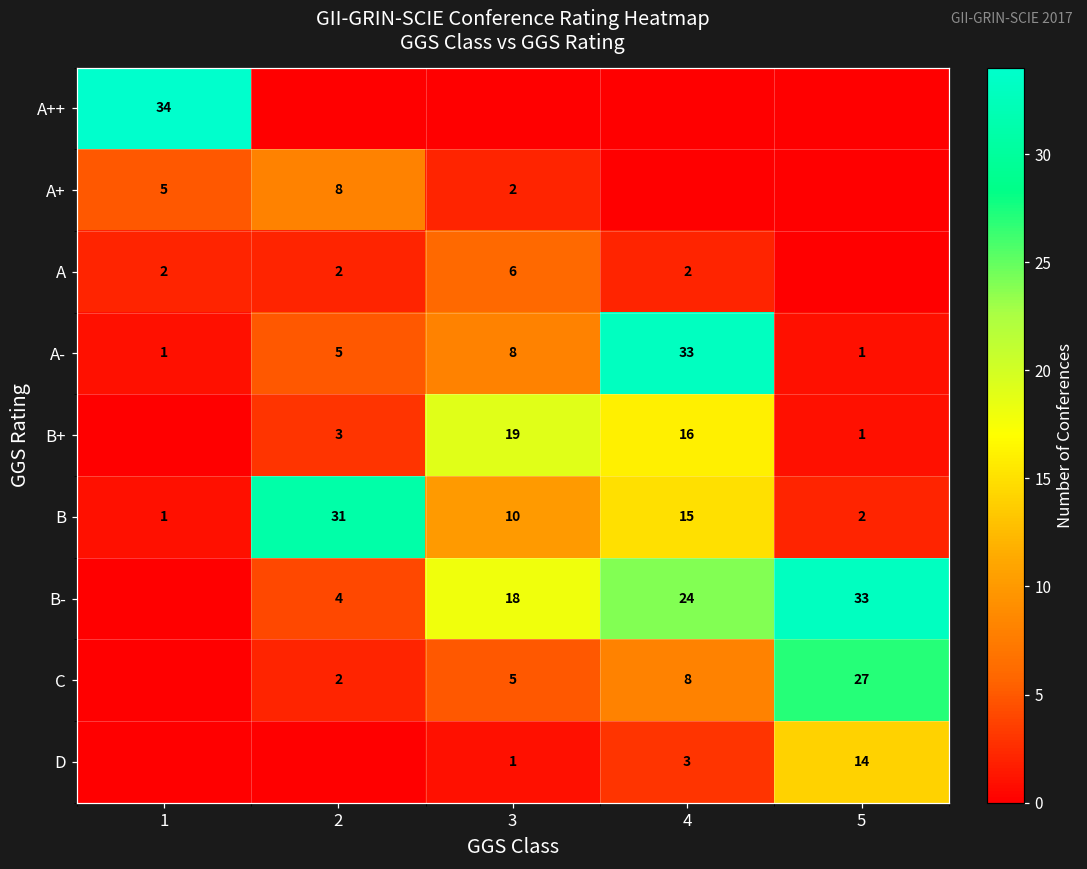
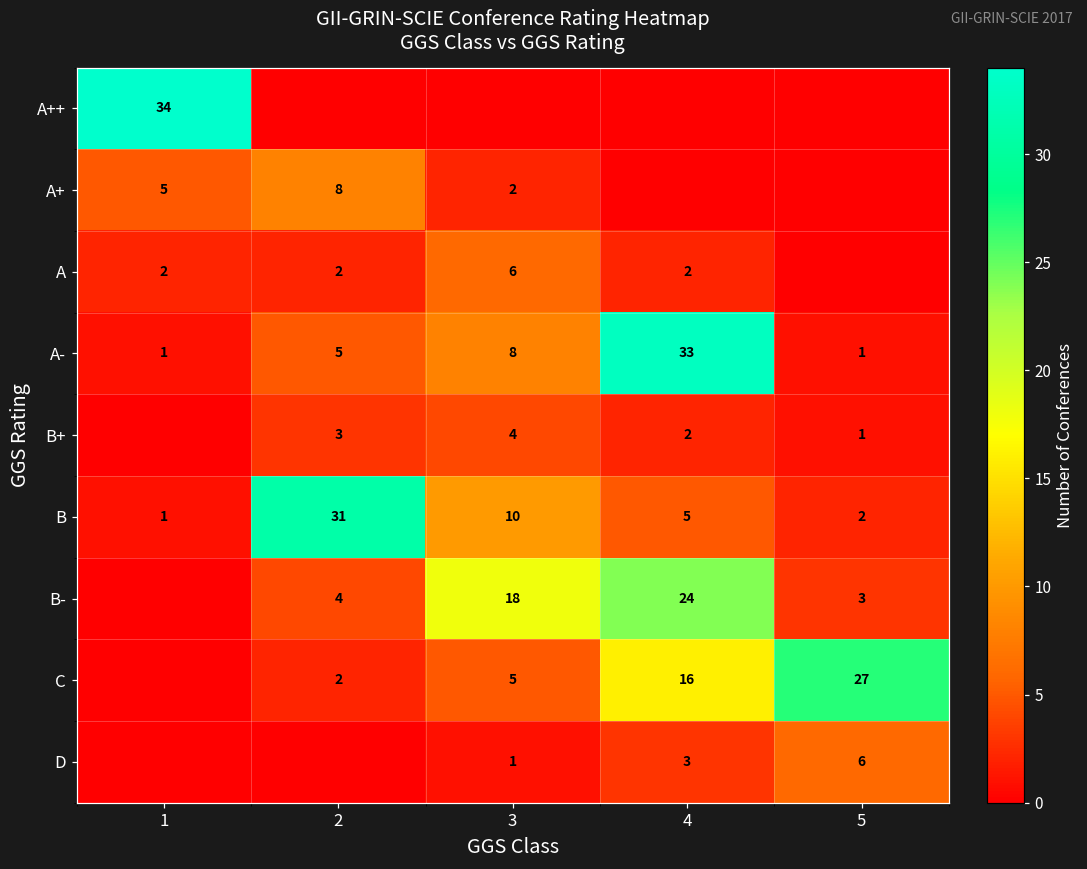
B+, 3: 19 -> 4
B+, 4: 16 -> 2
B, 4: 15 -> 5
B-, 5: 33 -> 3
C, 4: 8 -> 16
D, 5: 14 -> 6
